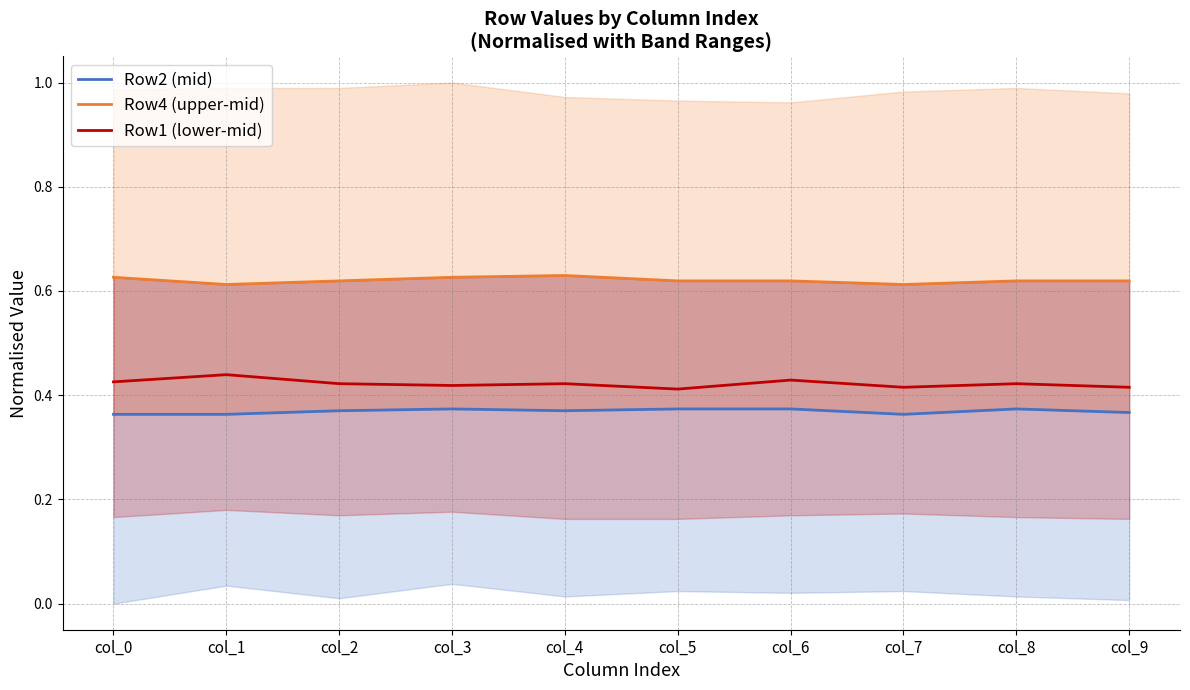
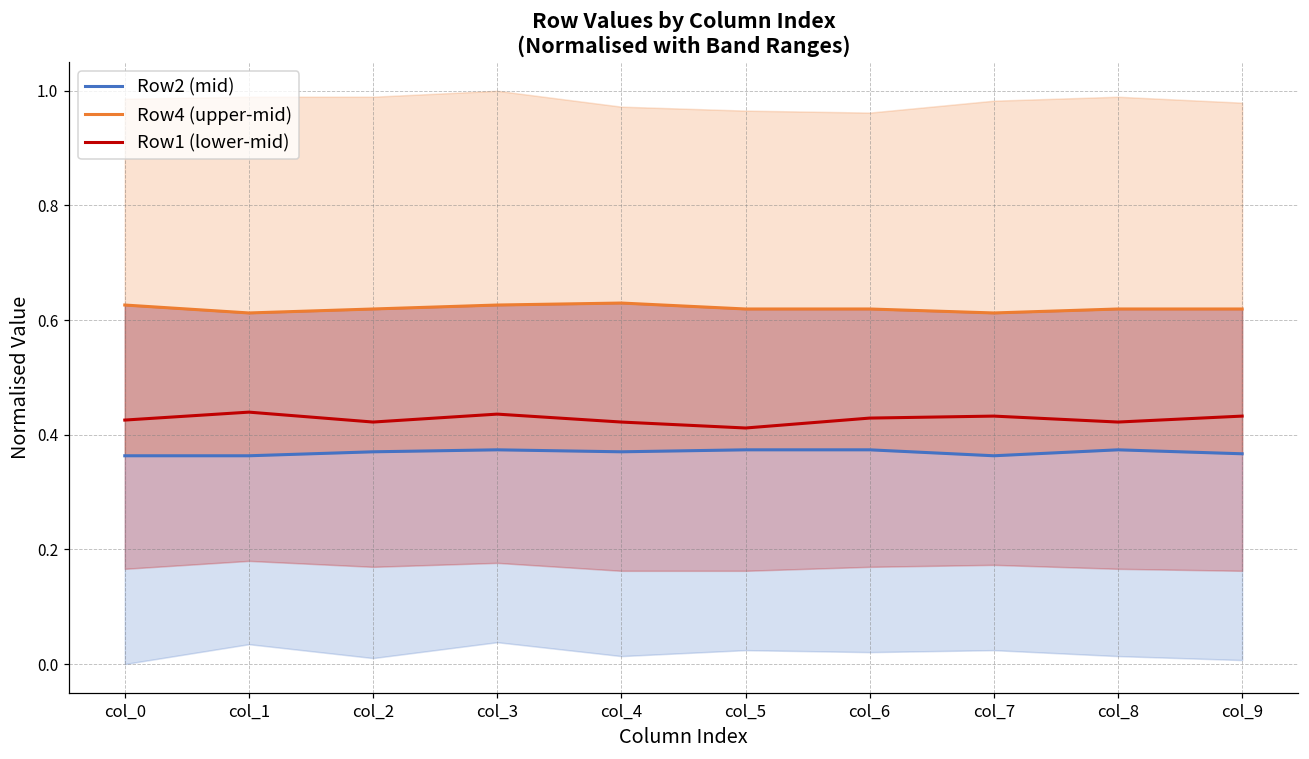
Row1 (lower-mid), col_3: 0.42 -> 0.44
Row1 (lower-mid), col_7: 0.42 -> 0.43
Row1 (lower-mid), col_9: 0.42 -> 0.43
